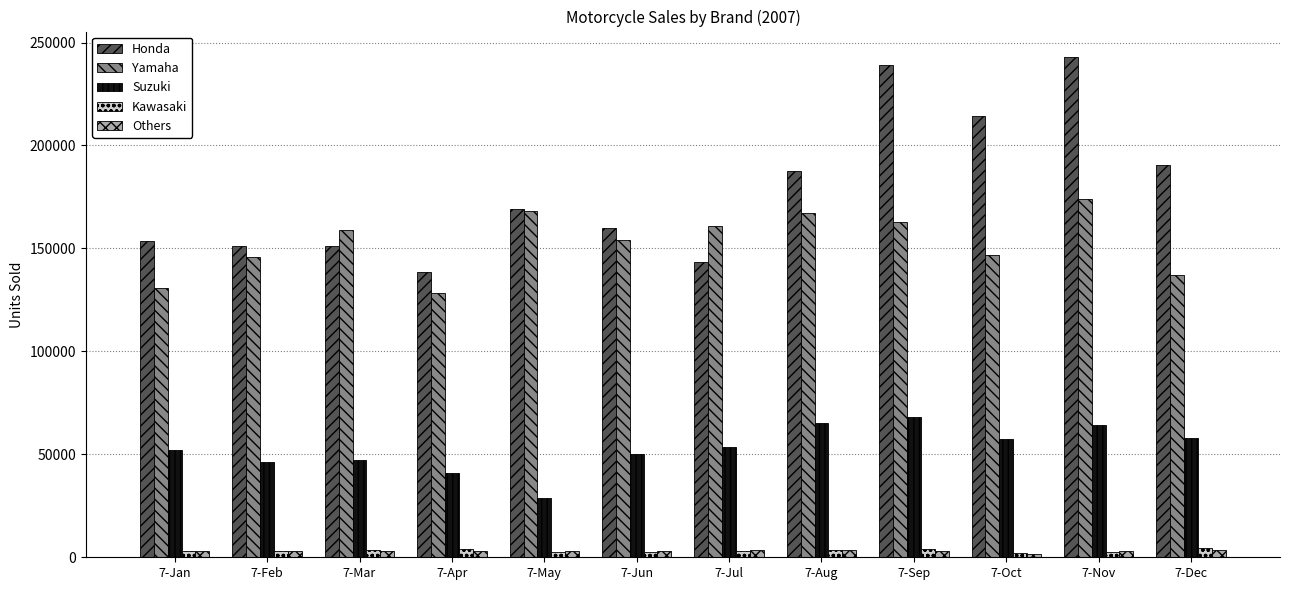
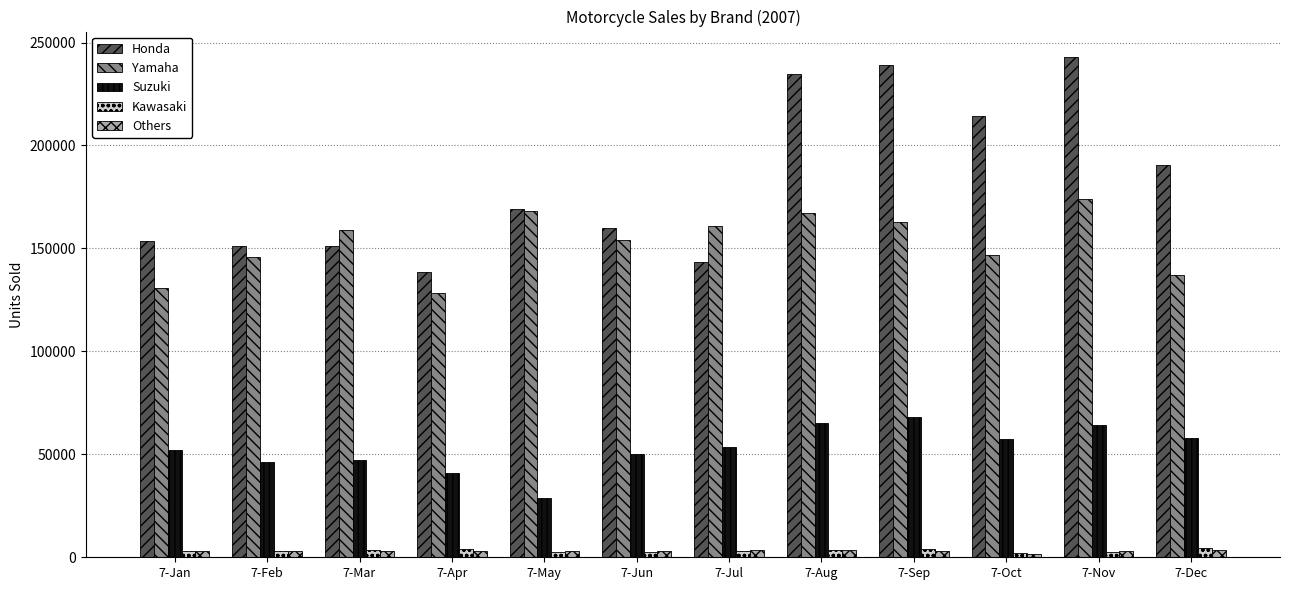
Honda, 7-Aug: 187000 -> 235000
